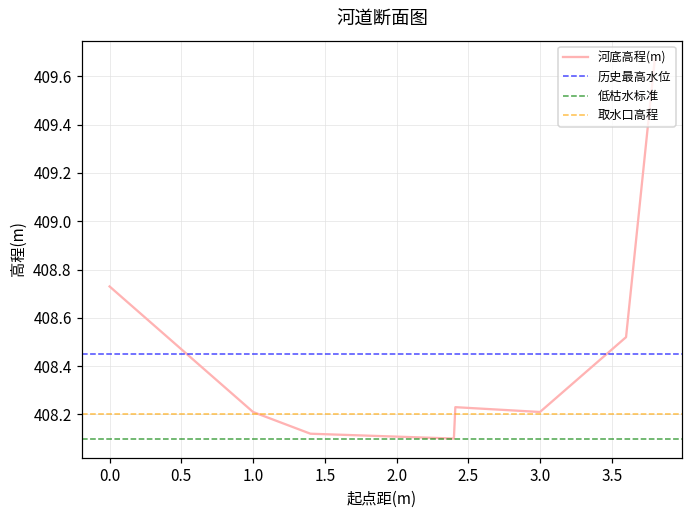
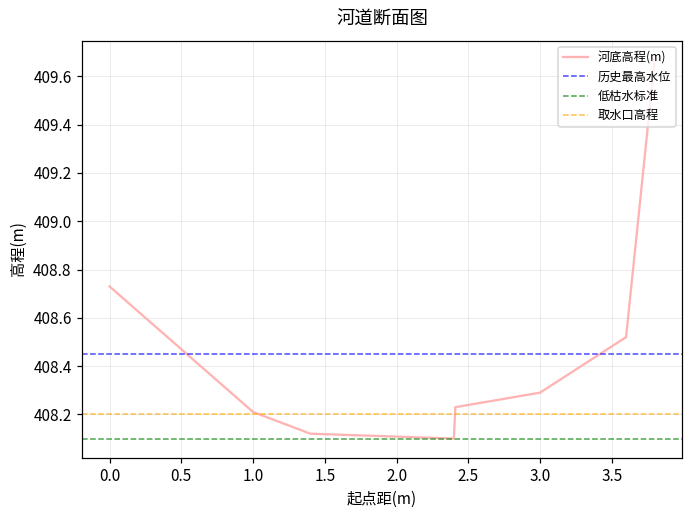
3.0: 408.21 -> 408.29
